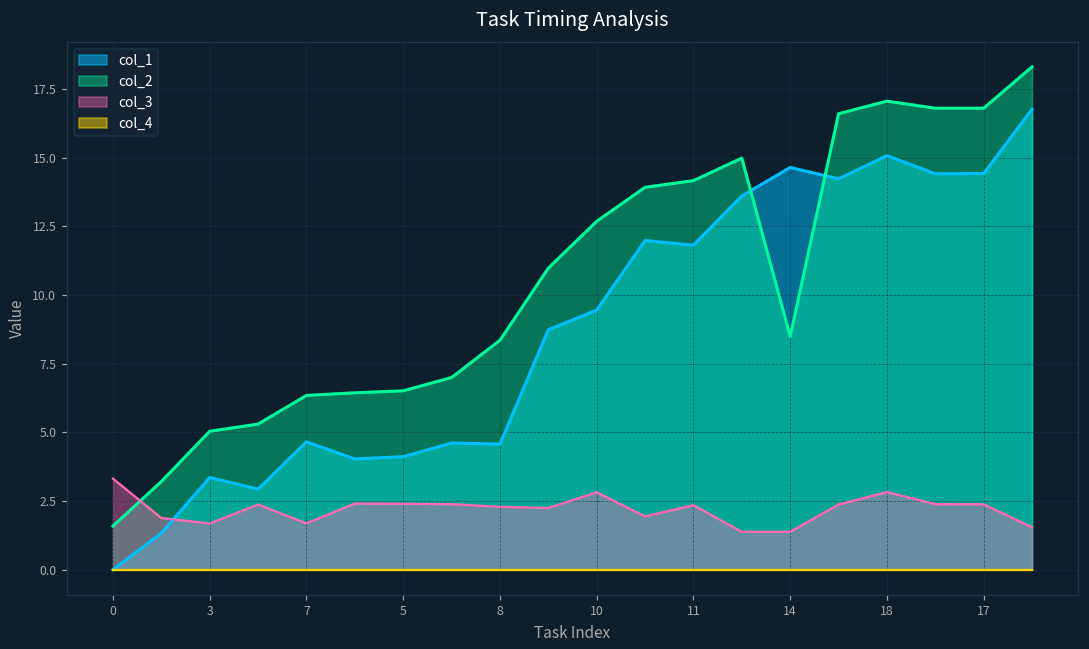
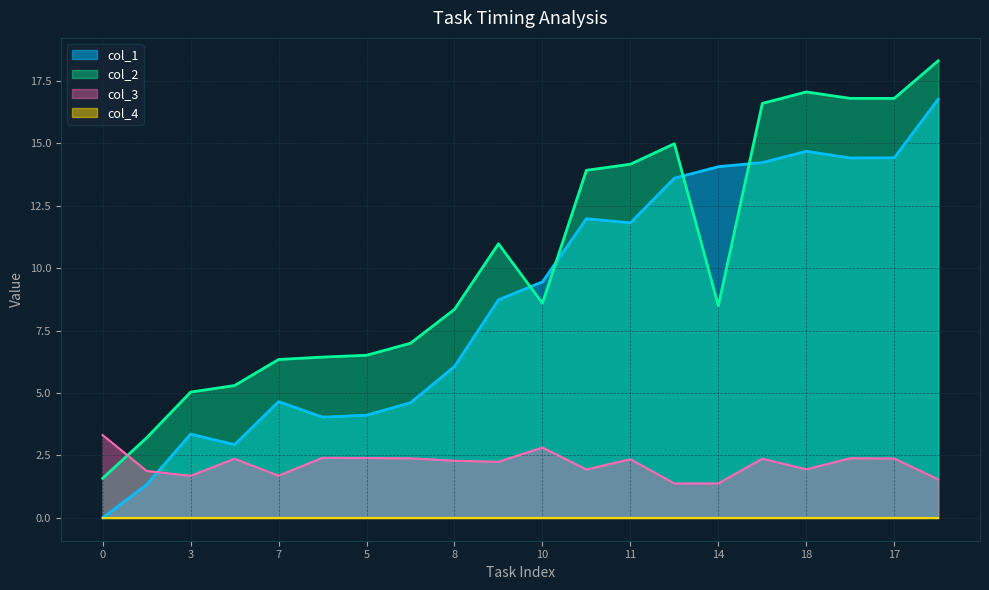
col_1, 8: 4.6 -> 6.1
col_2, 10: 12.7 -> 8.6
col_1, 14: 14.6 -> 14.1
col_1, 18: 15.1 -> 14.7
col_3, 18: 2.8 -> 1.9
